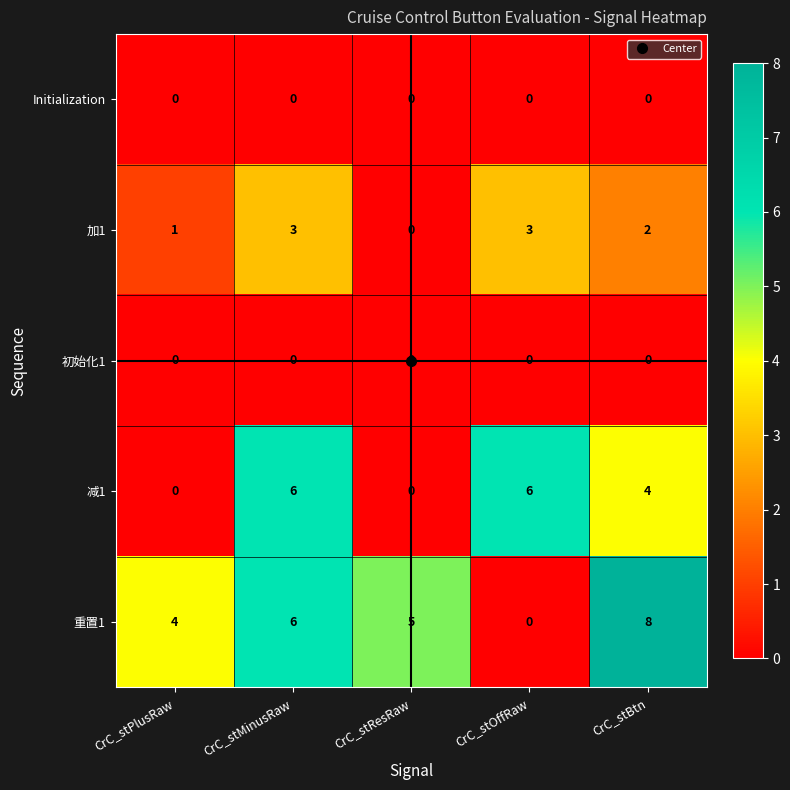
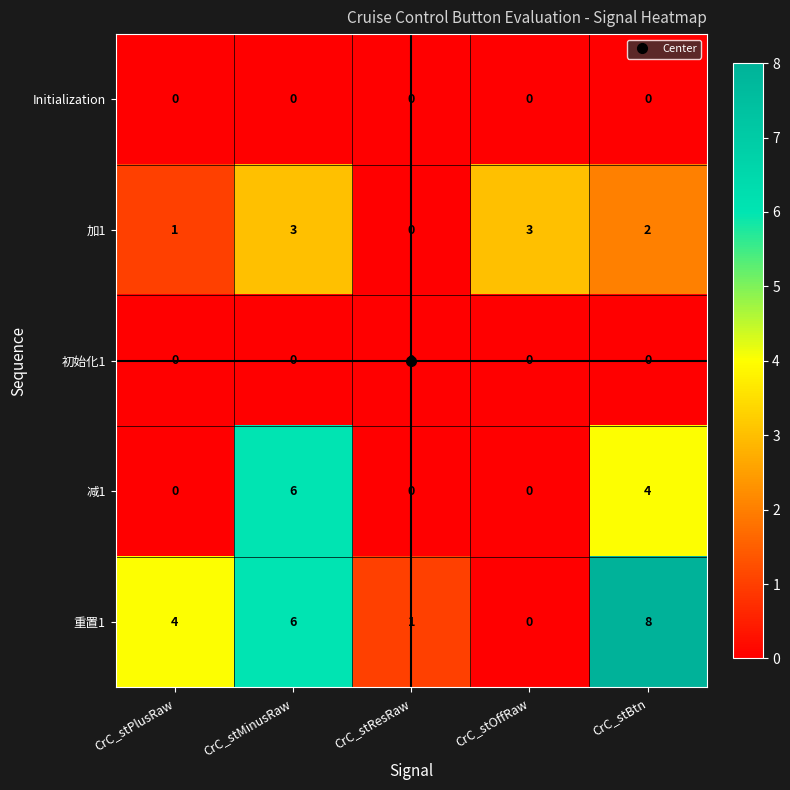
减1, CrC_stOffRaw: 6 -> 0
重置1, CrC_stResRaw: 5 -> 1
